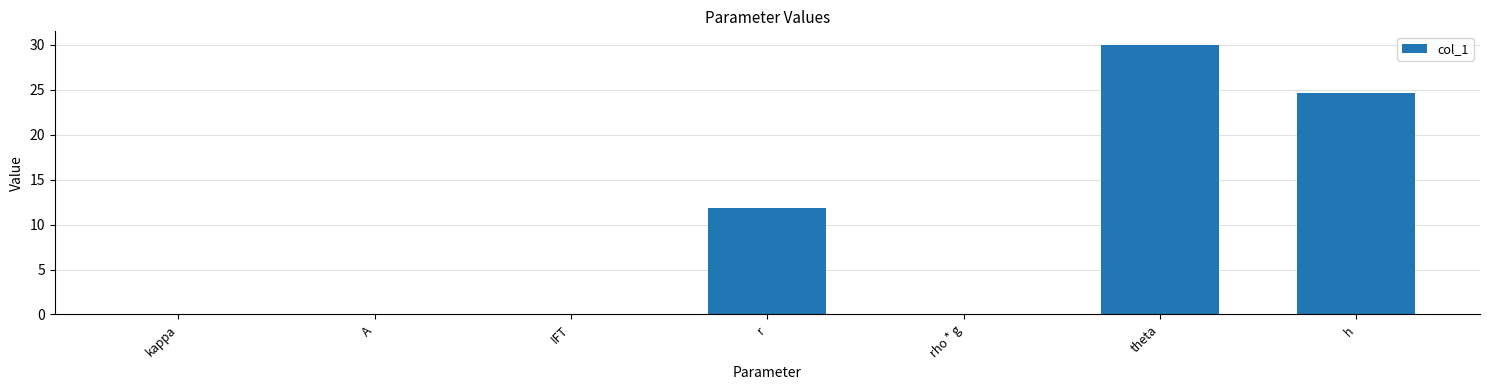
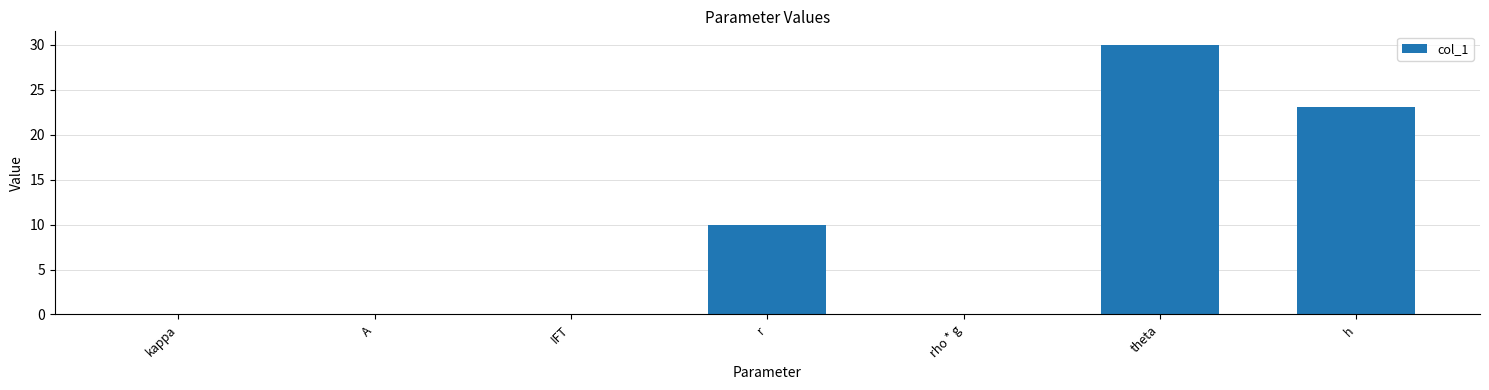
r: 12 -> 10
h: 25 -> 23
